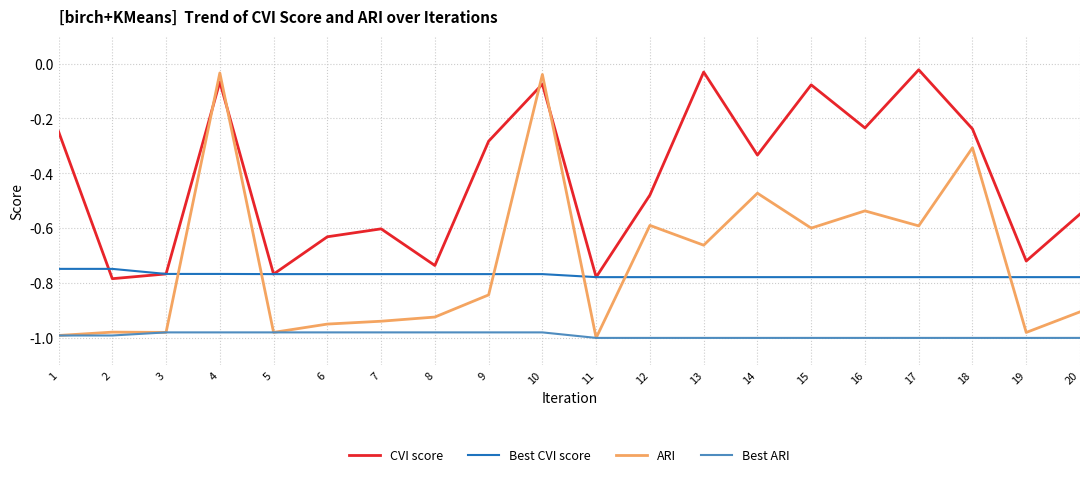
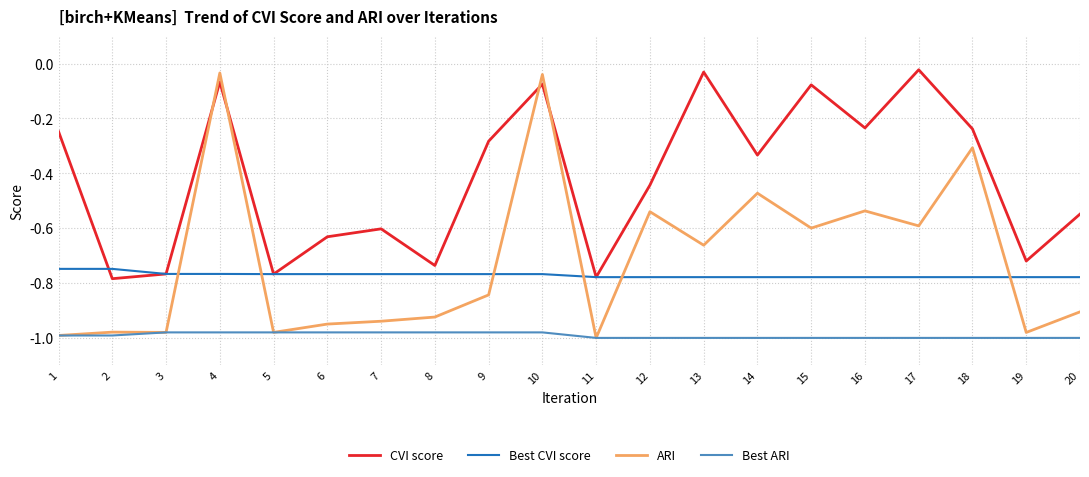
CVI score, 12: -0.48 -> -0.44
ARI, 12: -0.59 -> -0.54
